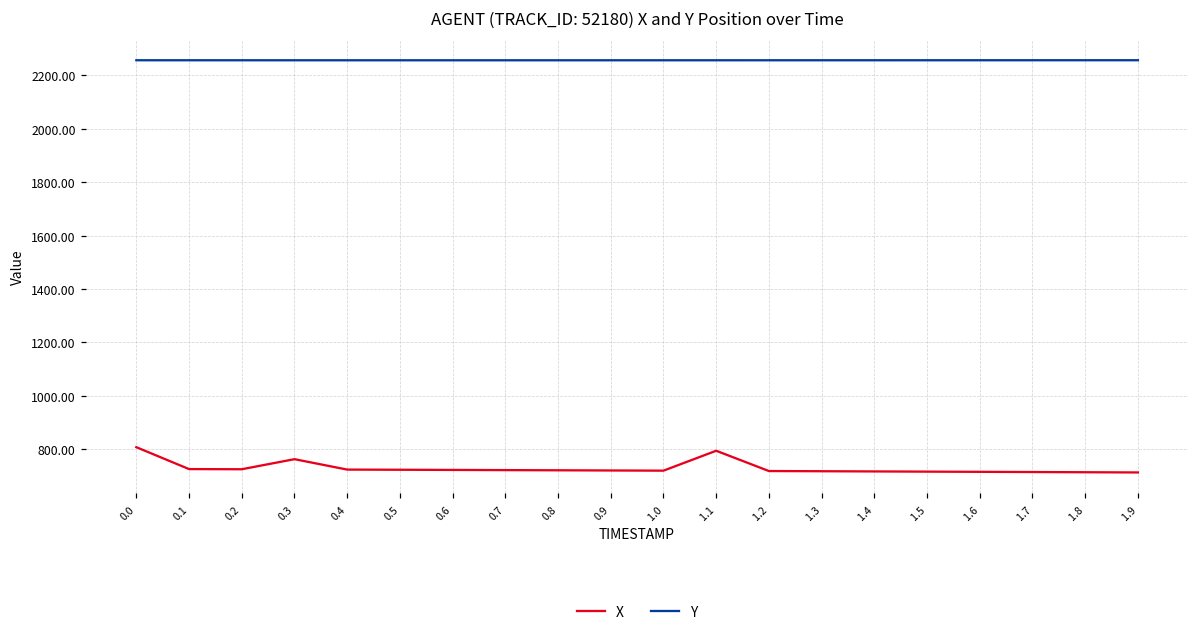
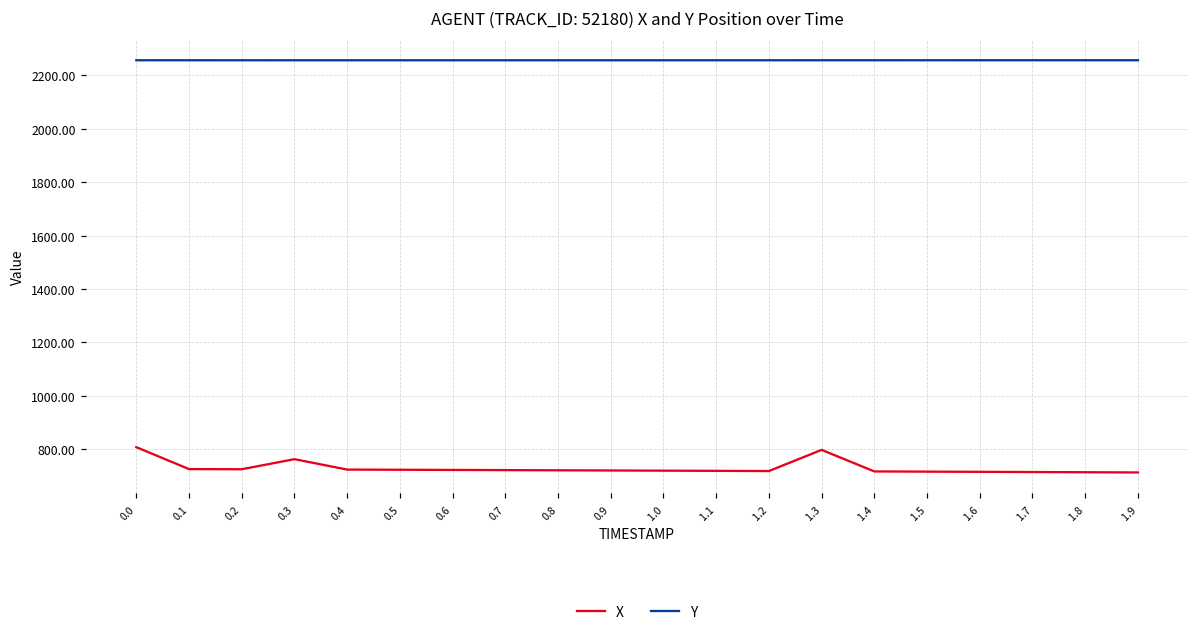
X, 1.1: 790 -> 720
X, 1.3: 720 -> 800
